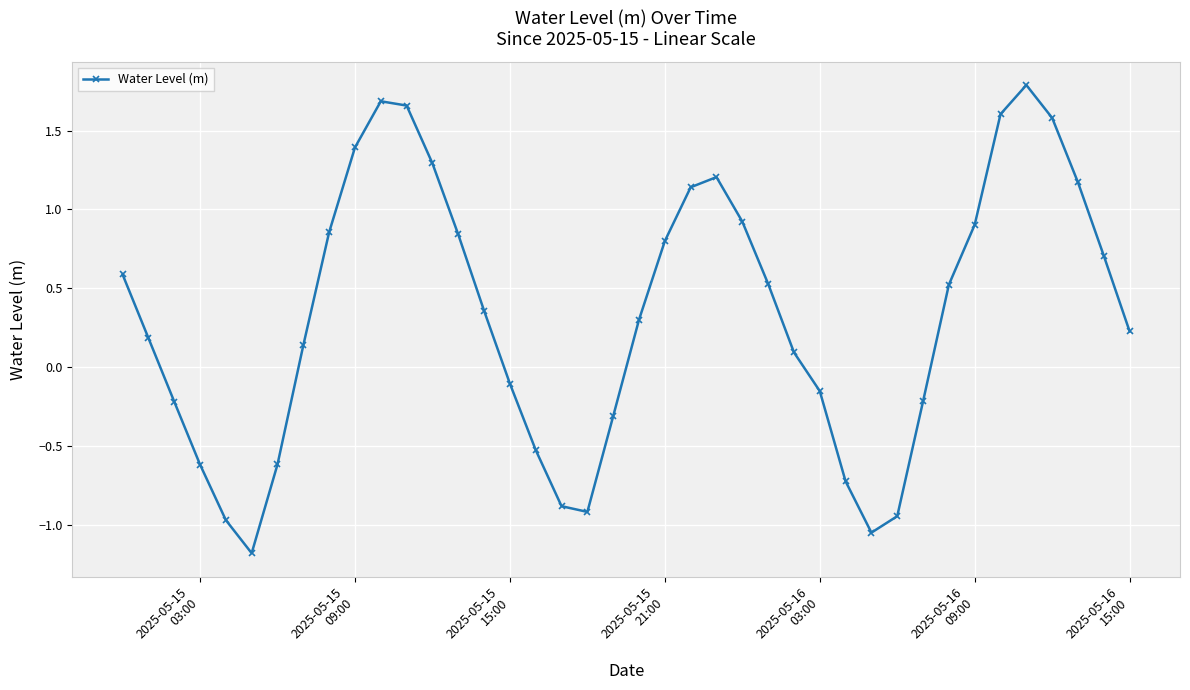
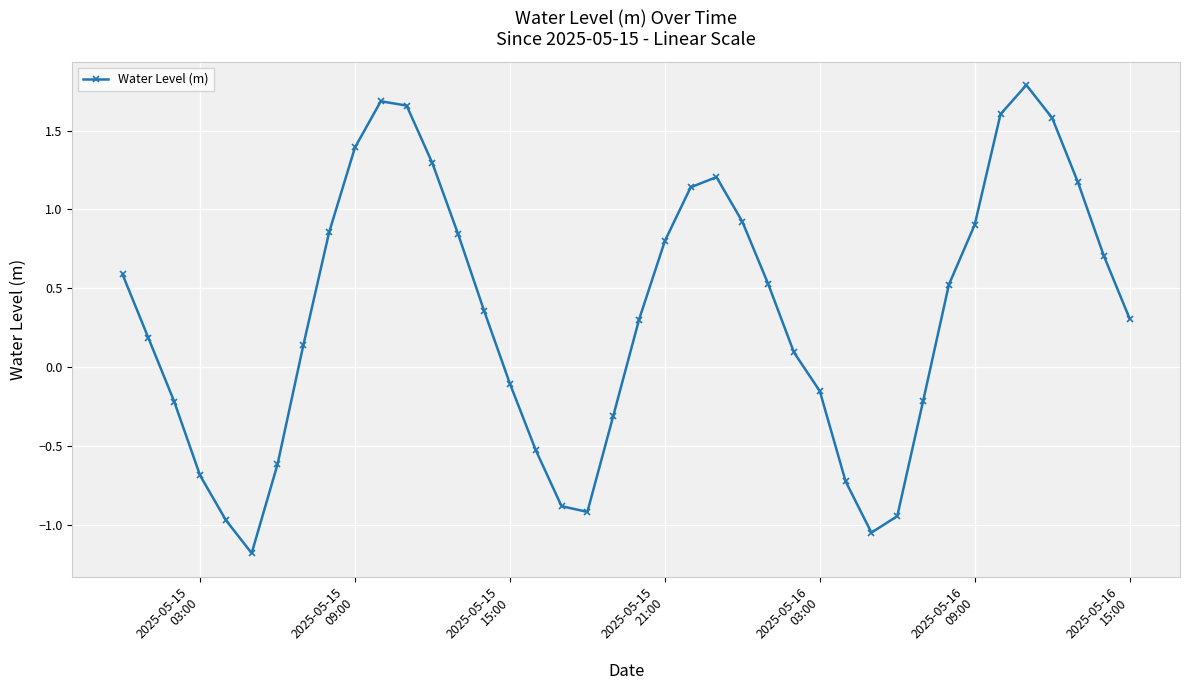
2025-05-15 03:00: -0.62 -> -0.69
2025-05-16 15:00: 0.23 -> 0.31
